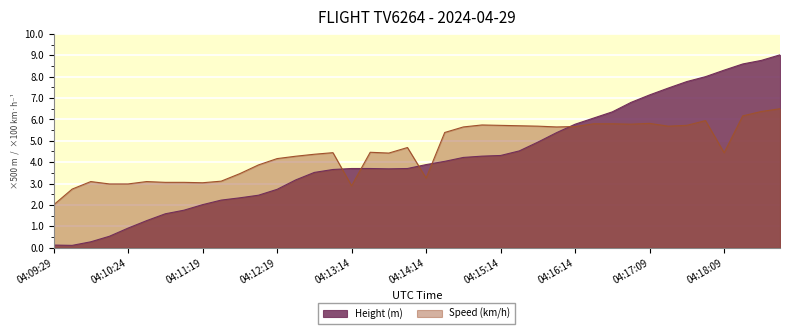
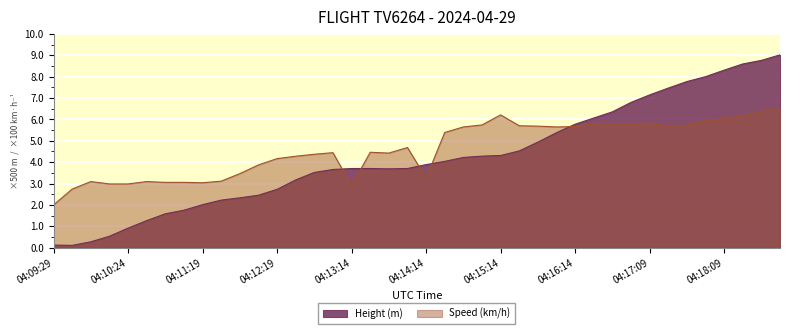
Speed (km/h), 04:15:14: 5.7 -> 6.2
Speed (km/h), 04:18:09: 4.4 -> 6.1
